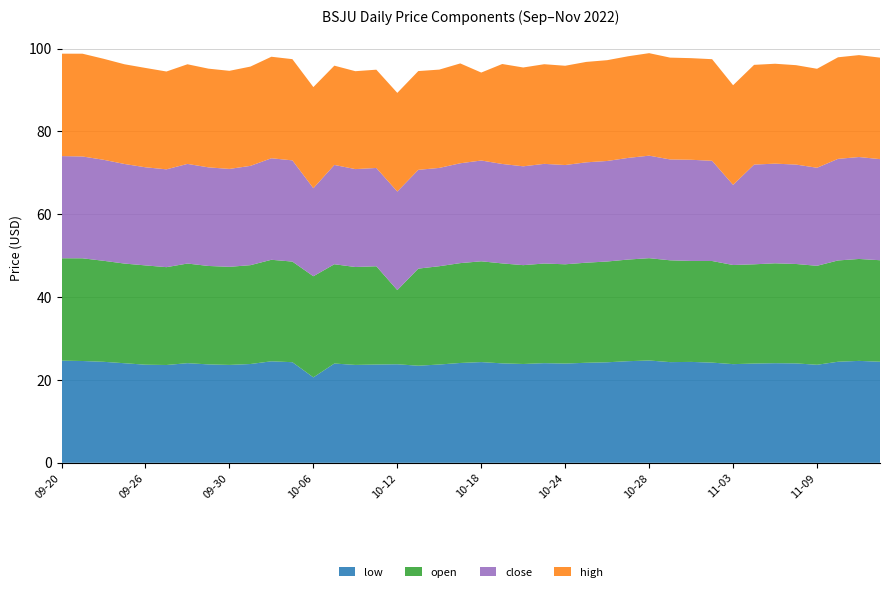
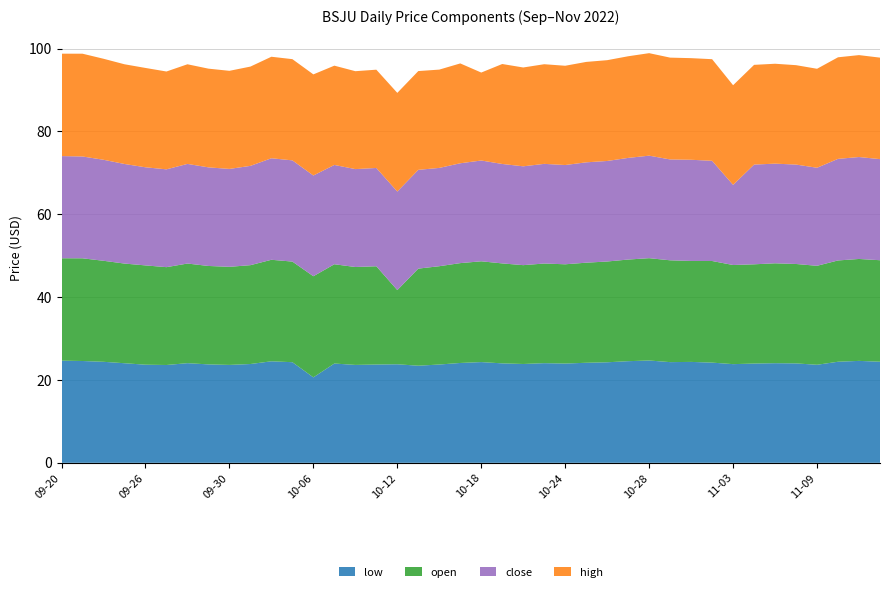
close, 10-06: 21 -> 24
